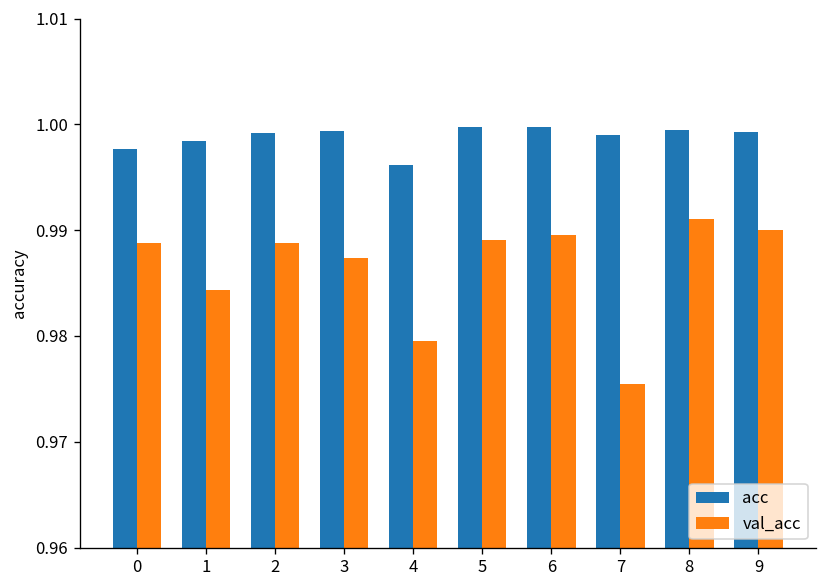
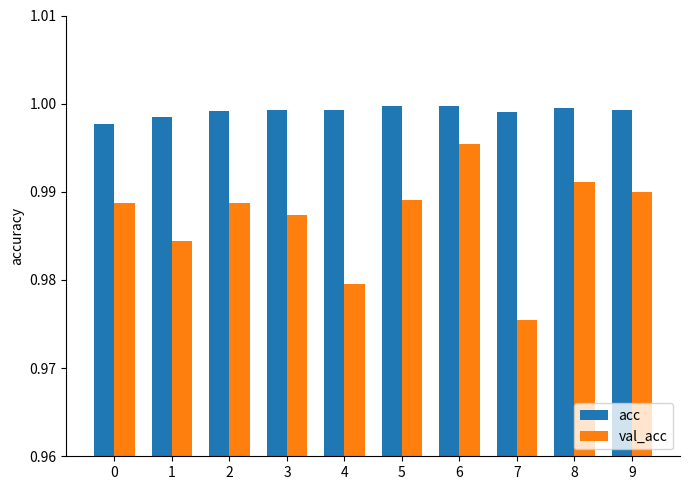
acc, 4: 0.996 -> 0.999
val_acc, 6: 0.990 -> 0.995
